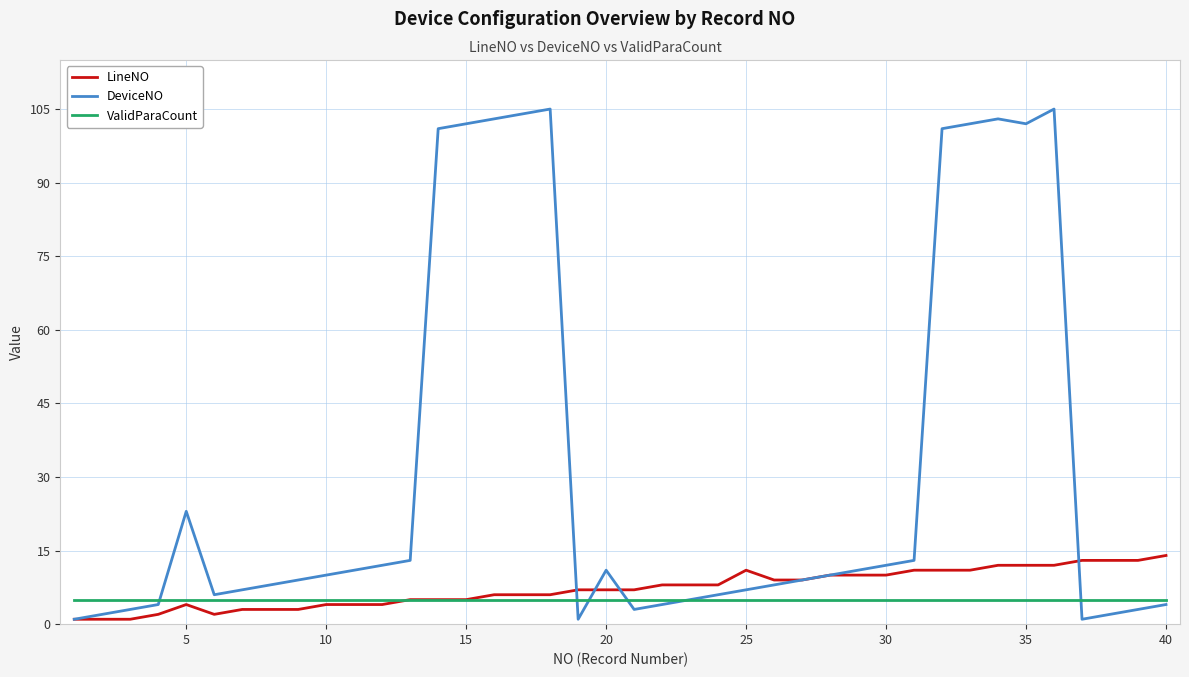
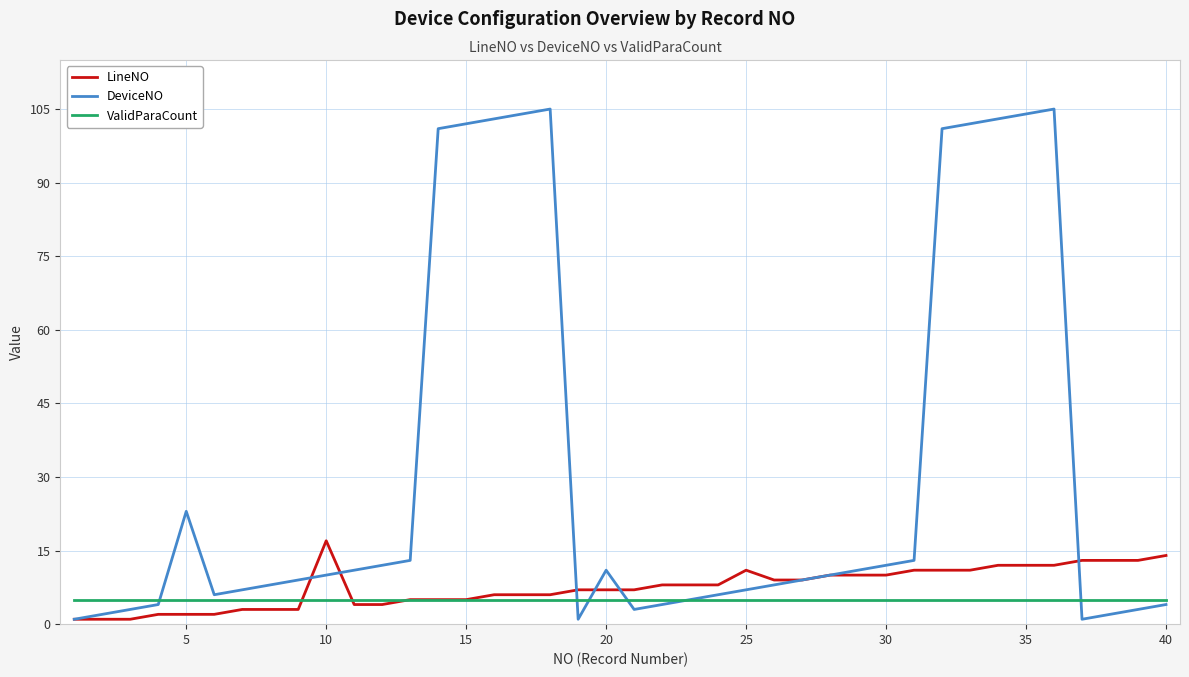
LineNO, 5: 4 -> 2
LineNO, 10: 4 -> 17
DeviceNO, 35: 102 -> 104
